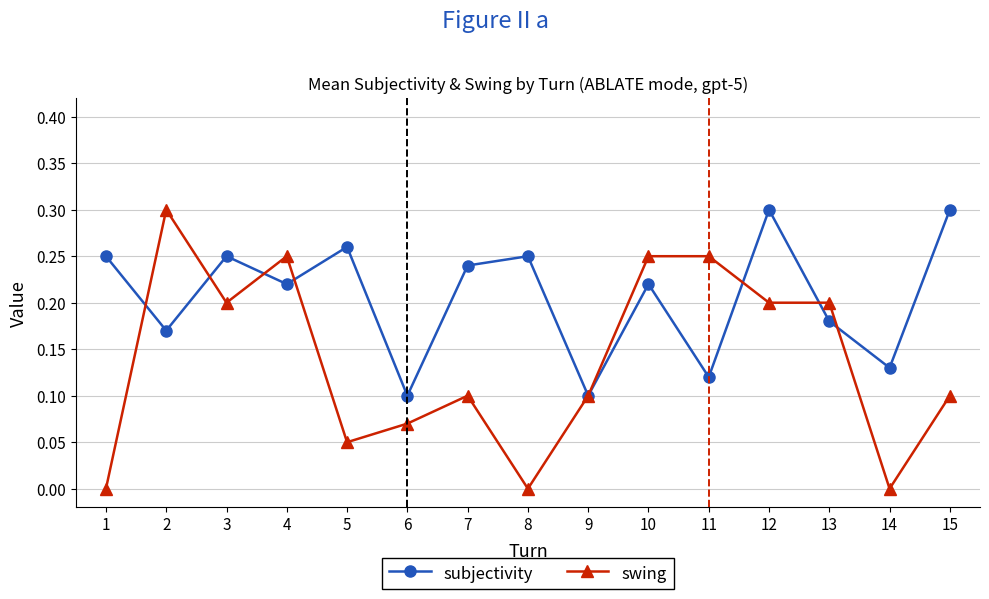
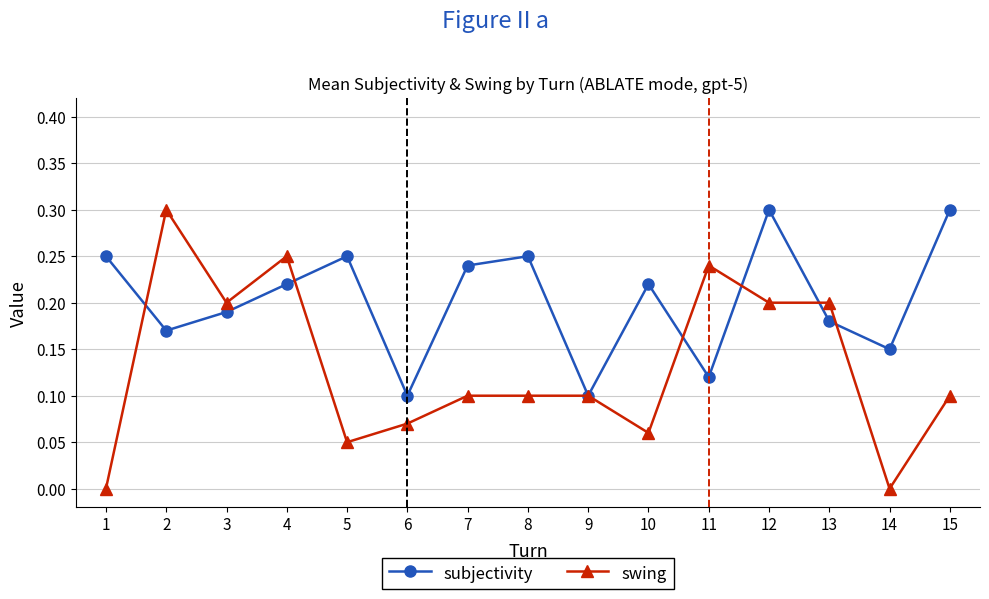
subjectivity, 3: 0.25 -> 0.19
subjectivity, 5: 0.26 -> 0.25
swing, 8: 0.0 -> 0.1
swing, 10: 0.25 -> 0.06
swing, 11: 0.25 -> 0.24
subjectivity, 14: 0.13 -> 0.15
